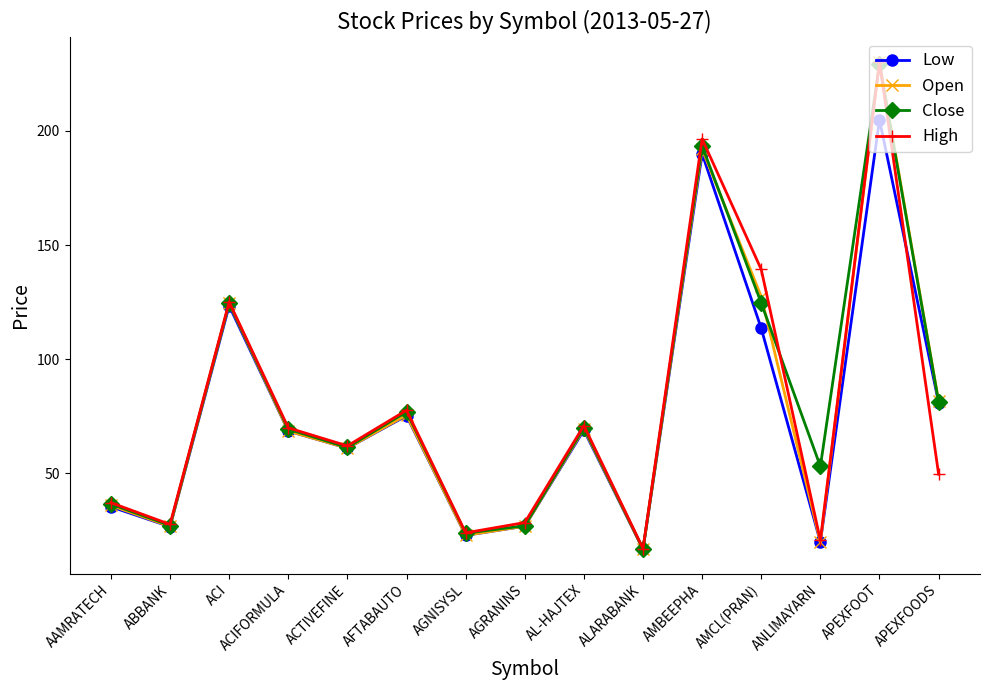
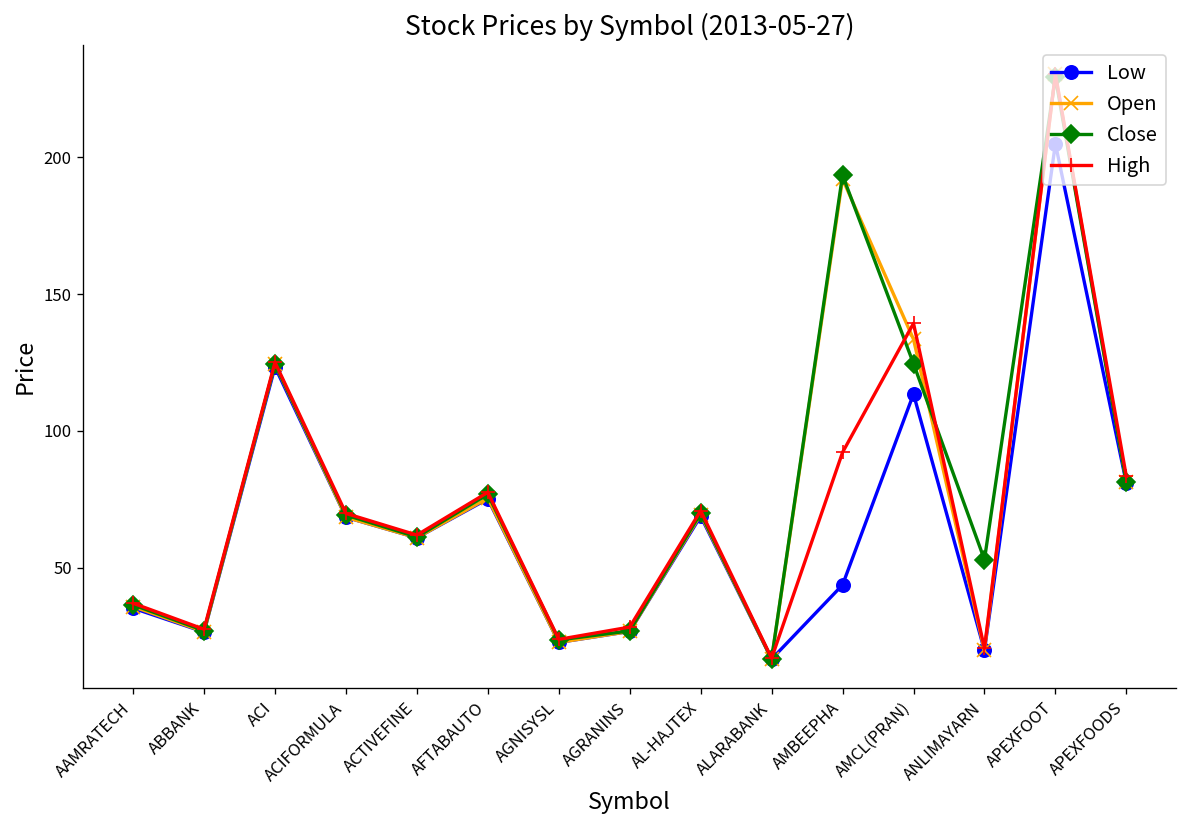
Low, AMBEEPHA: 190 -> 44
High, AMBEEPHA: 197 -> 92
Open, AMCL(PRAN): 127 -> 134
High, APEXFOODS: 50 -> 83
